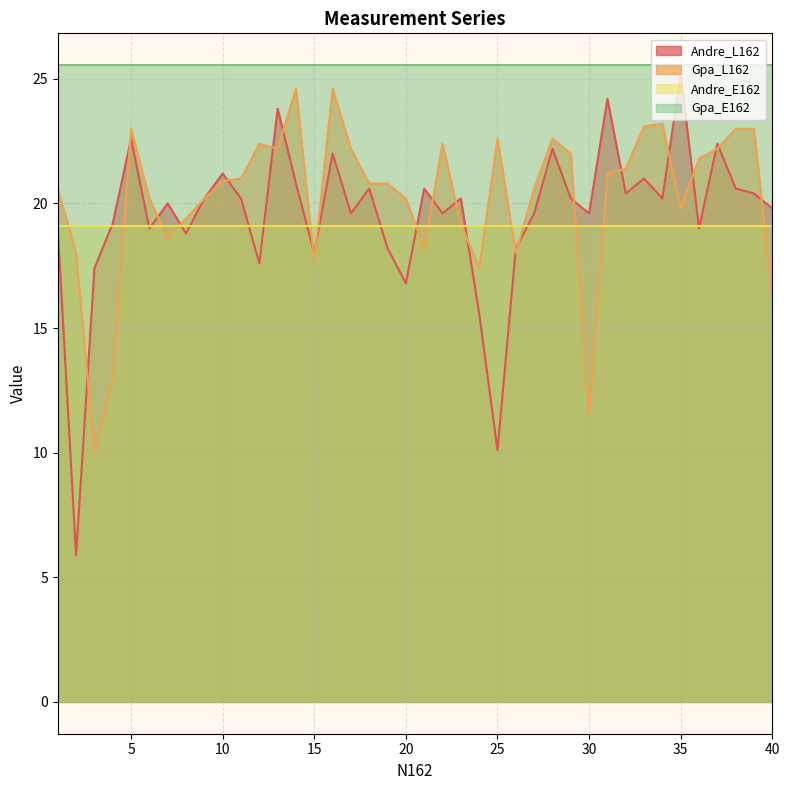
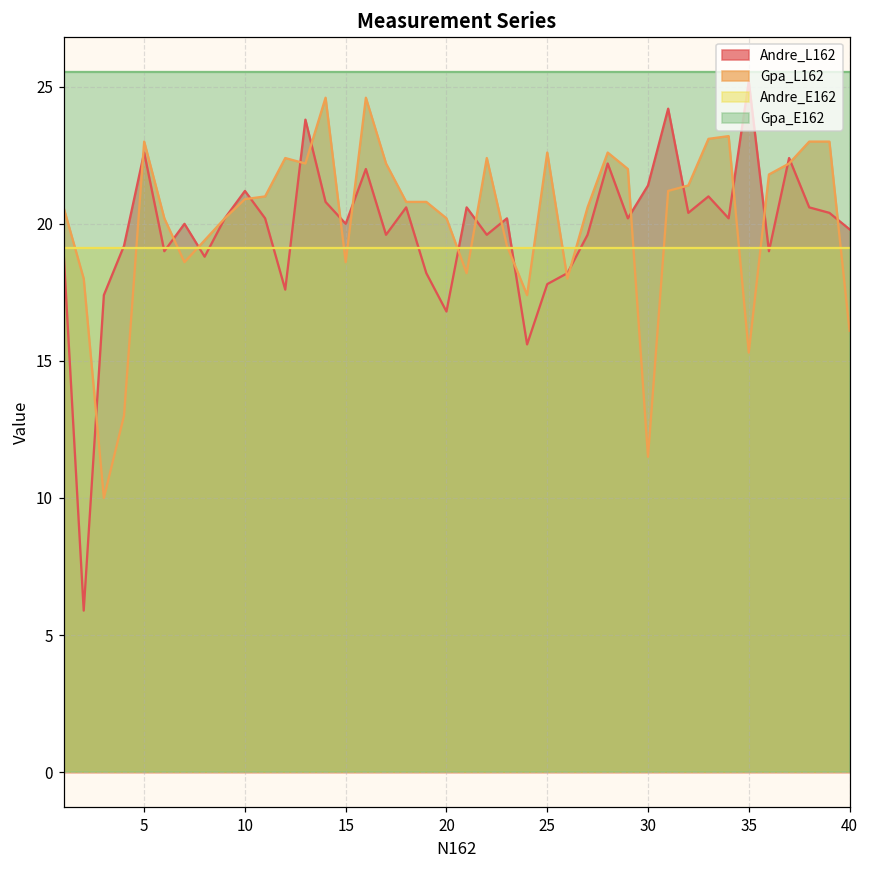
Andre_L162, 15: 18 -> 20
Gpa_L162, 15: 17.7 -> 18.6
Andre_L162, 25: 10.1 -> 17.8
Andre_L162, 30: 19.6 -> 21.4
Gpa_L162, 35: 19.8 -> 15.3
